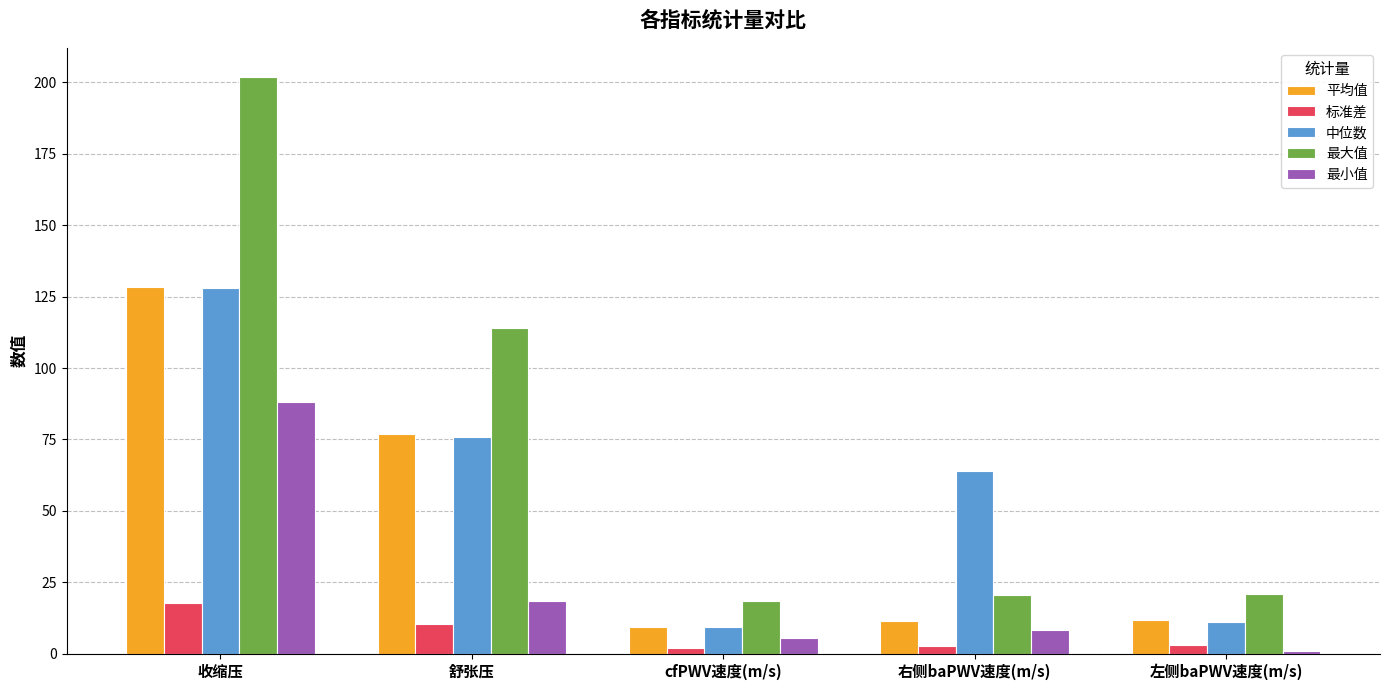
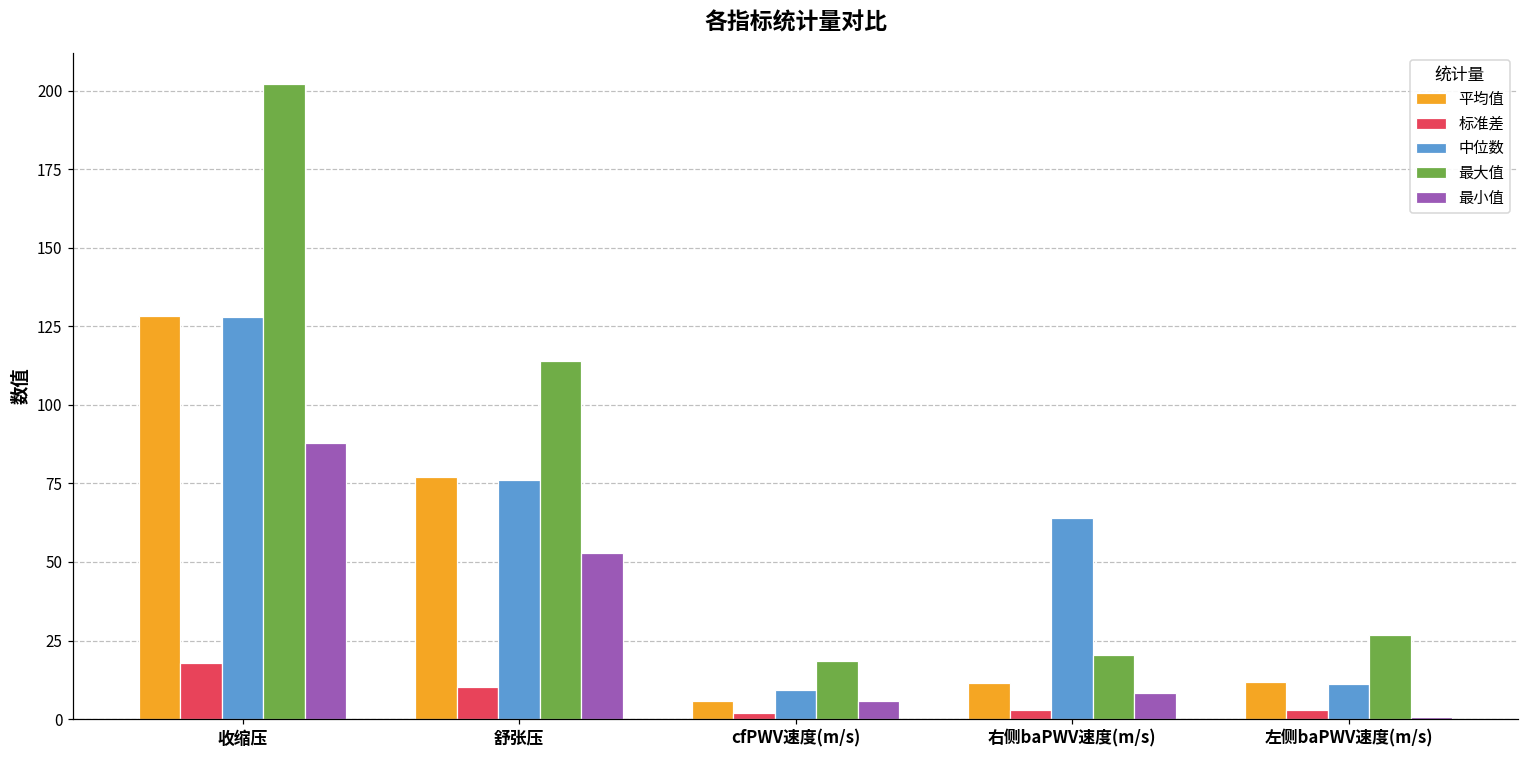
最小值, 舒张压: 19 -> 53
平均值, cfPWV速度(m/s): 9 -> 6
最大值, 左侧baPWV速度(m/s): 21 -> 27
